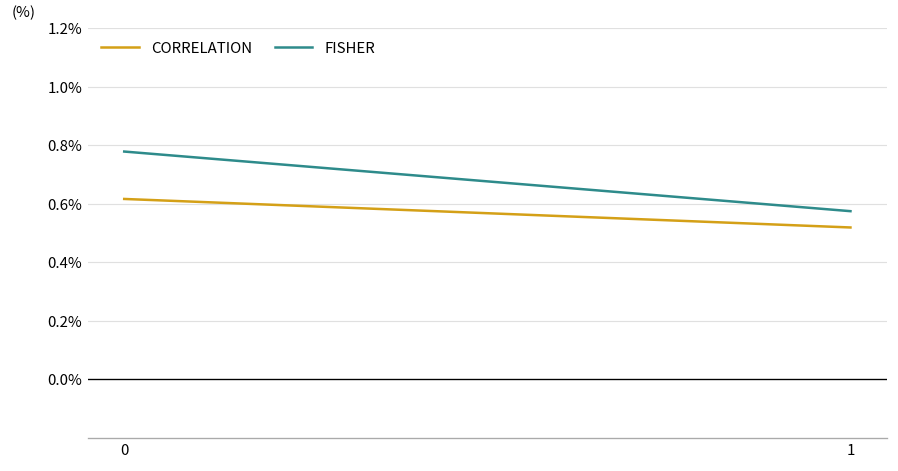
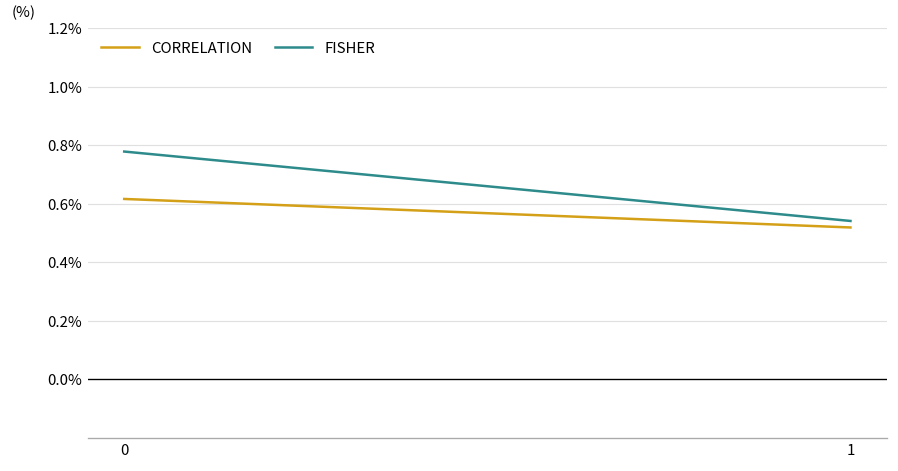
FISHER, 1: 0.57% -> 0.54%
